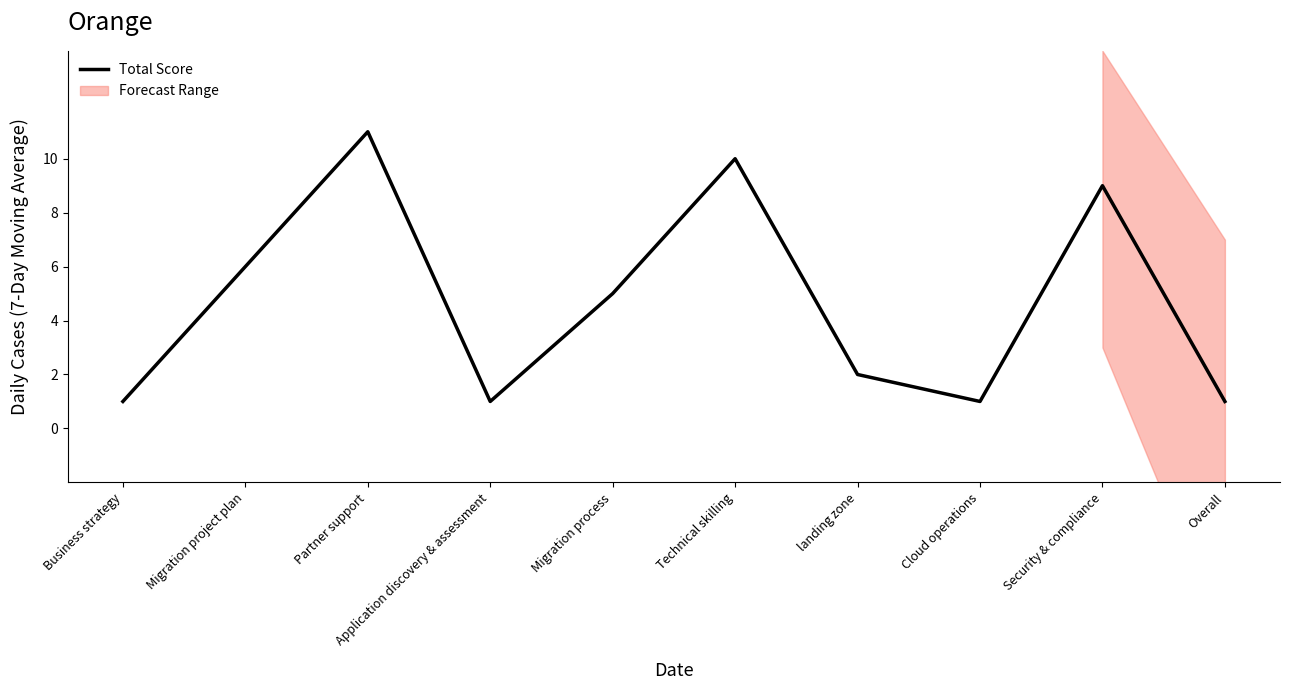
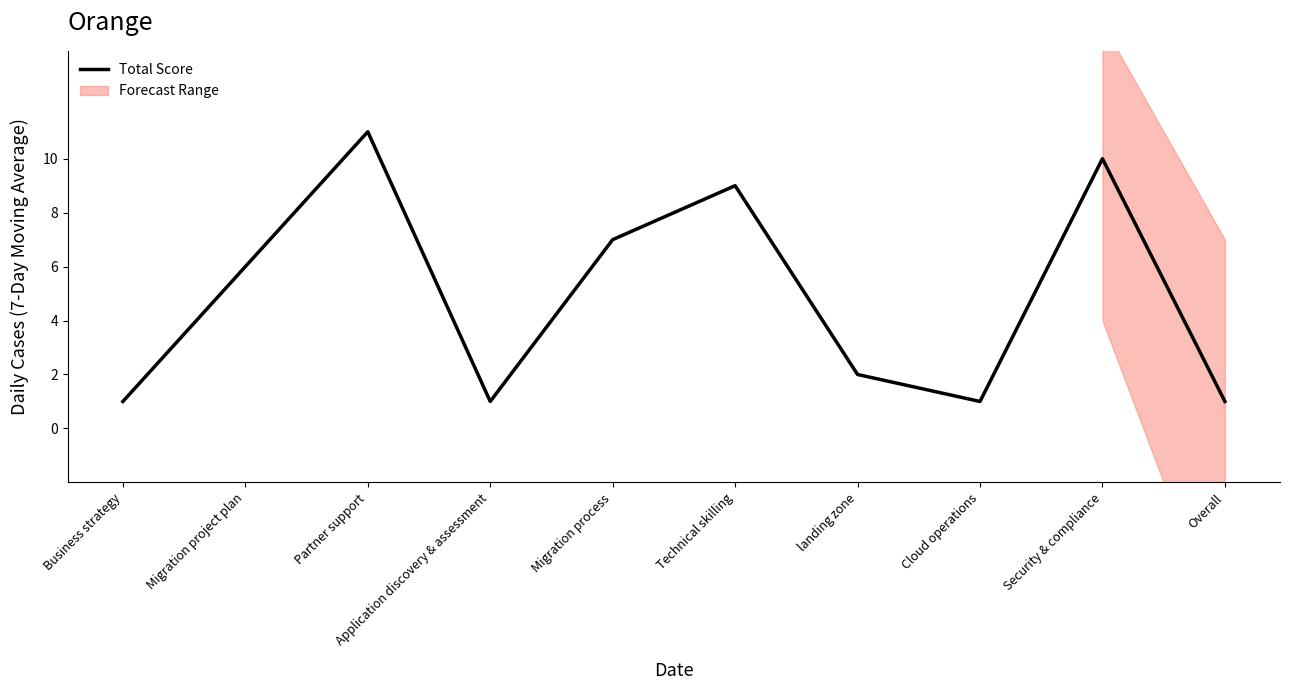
Total Score, Migration process: 5 -> 7
Total Score, Technical skilling: 10 -> 9
Total Score, Security & compliance: 9 -> 10
